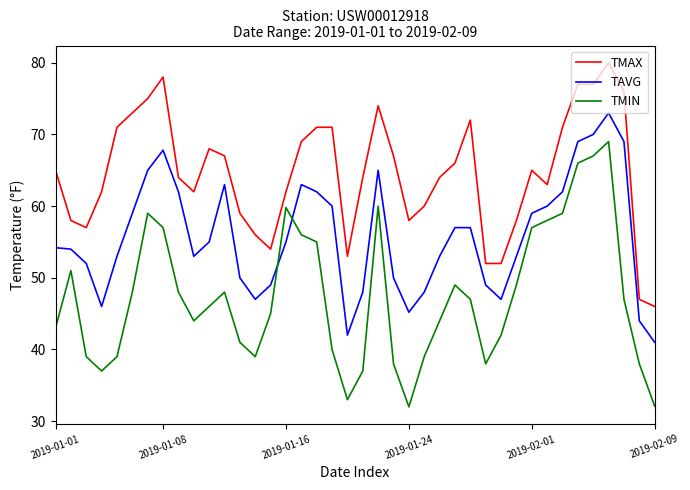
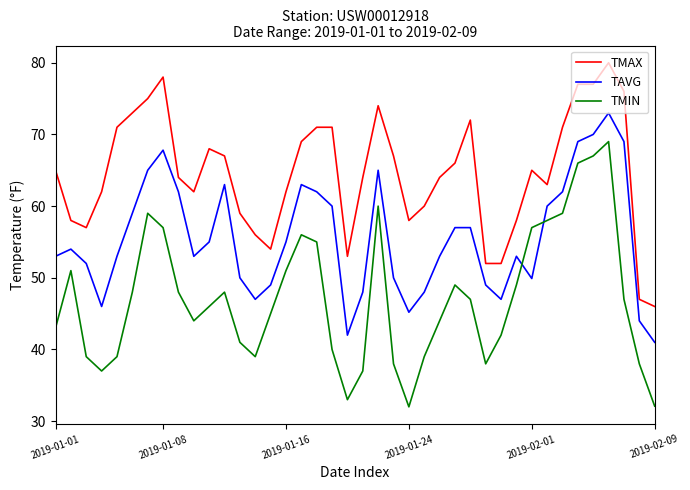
TAVG, 2019-01-01: 54 -> 53
TMIN, 2019-01-16: 60 -> 51
TAVG, 2019-02-01: 59 -> 50
